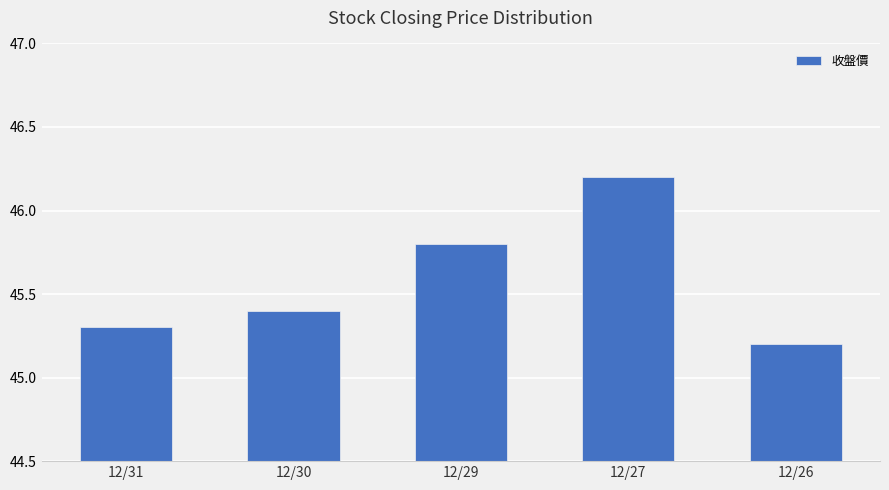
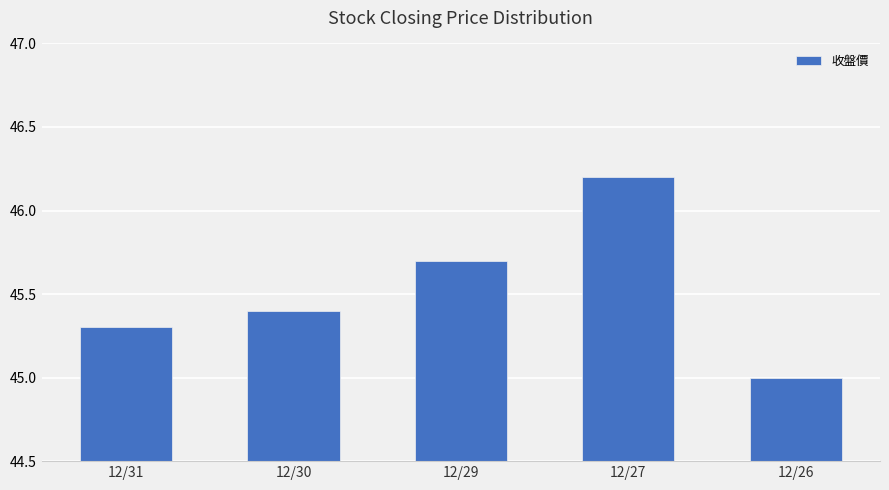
12/29: 45.8 -> 45.7
12/26: 45.2 -> 45.0
